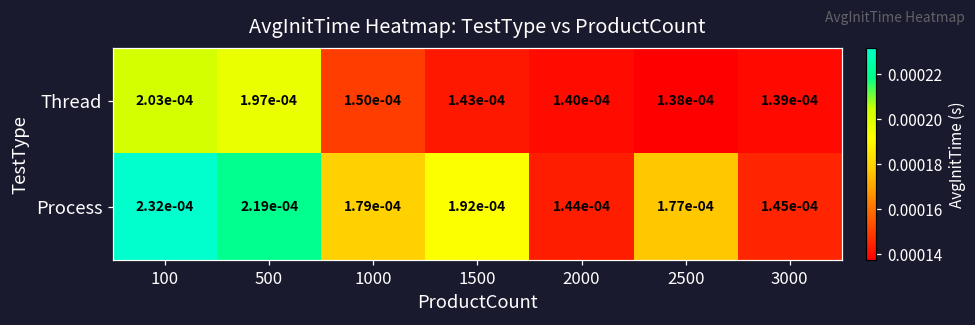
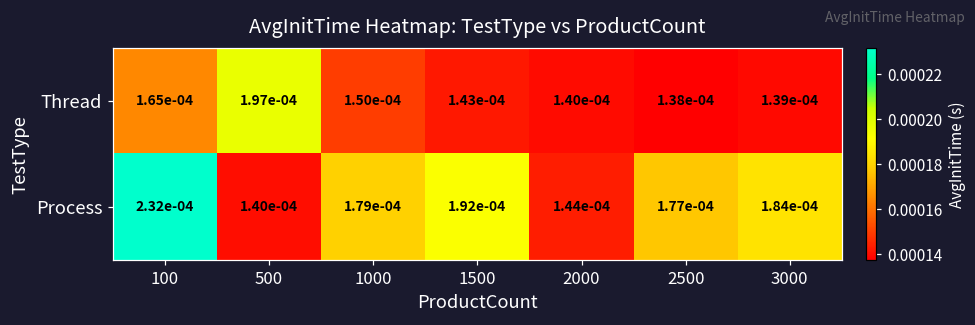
Thread, 100: 2.03e-04 -> 1.65e-04
Process, 500: 2.19e-04 -> 1.40e-04
Process, 3000: 1.45e-04 -> 1.84e-04
